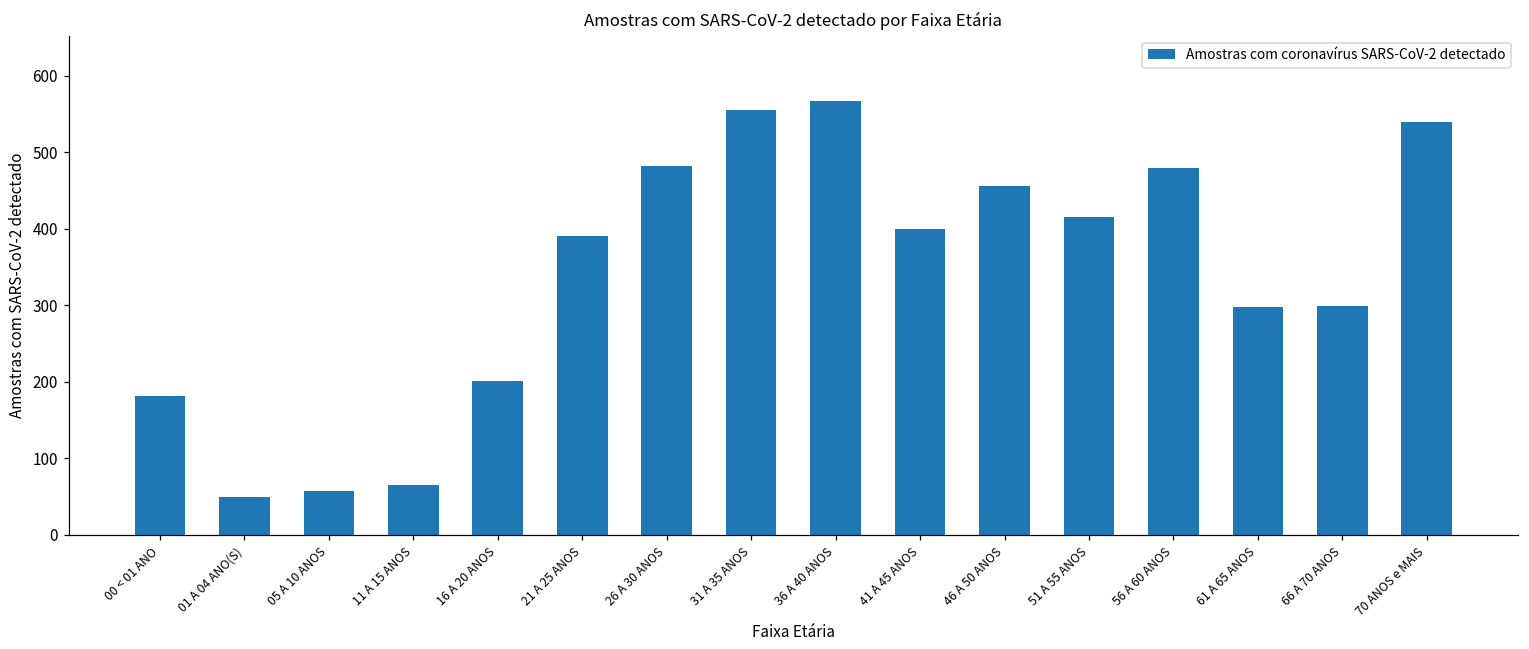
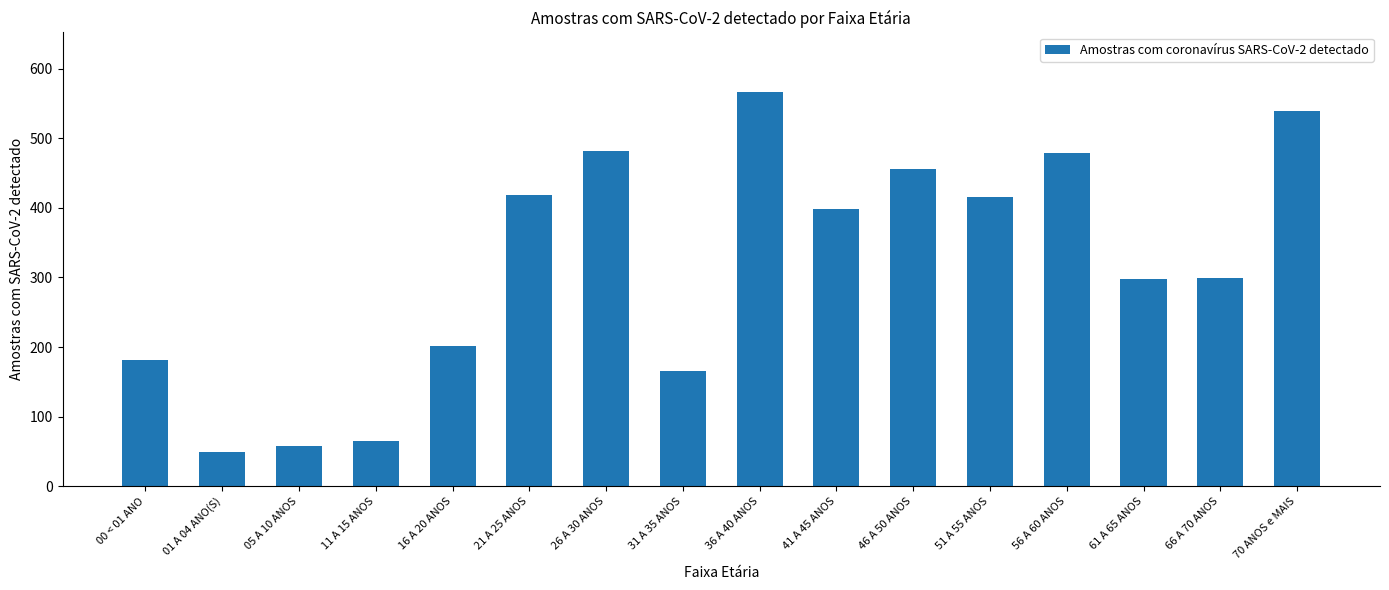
21 A 25 ANOS: 390 -> 420
31 A 35 ANOS: 560 -> 170
